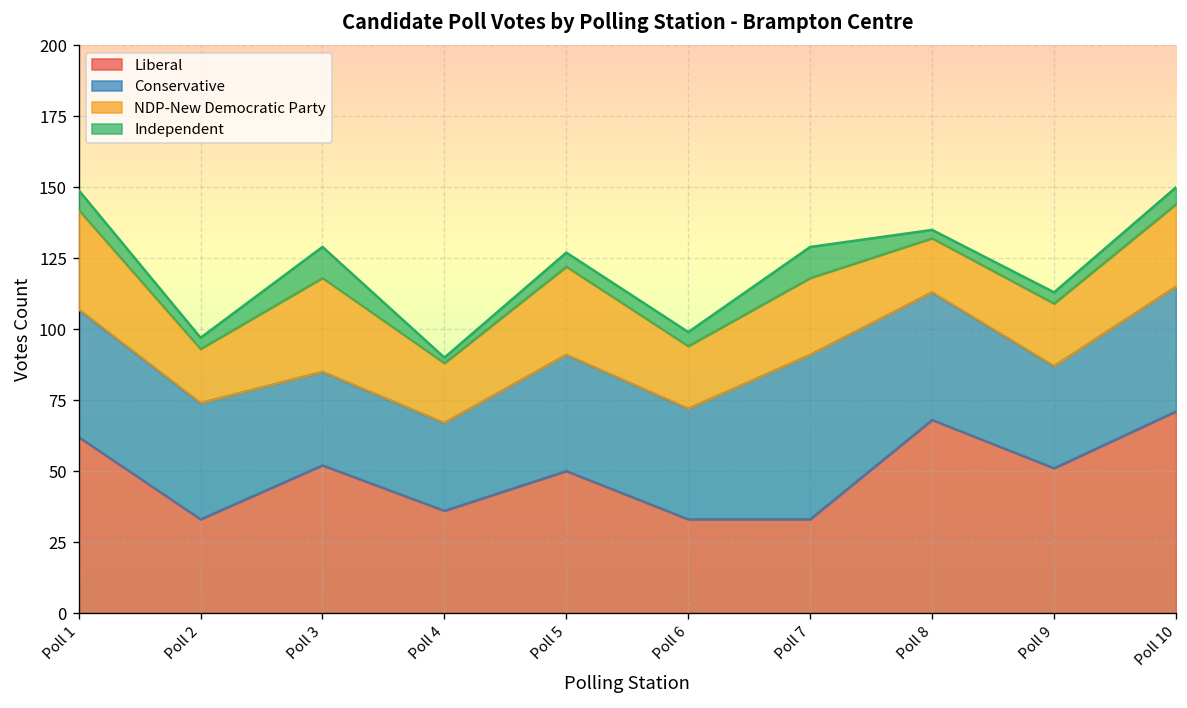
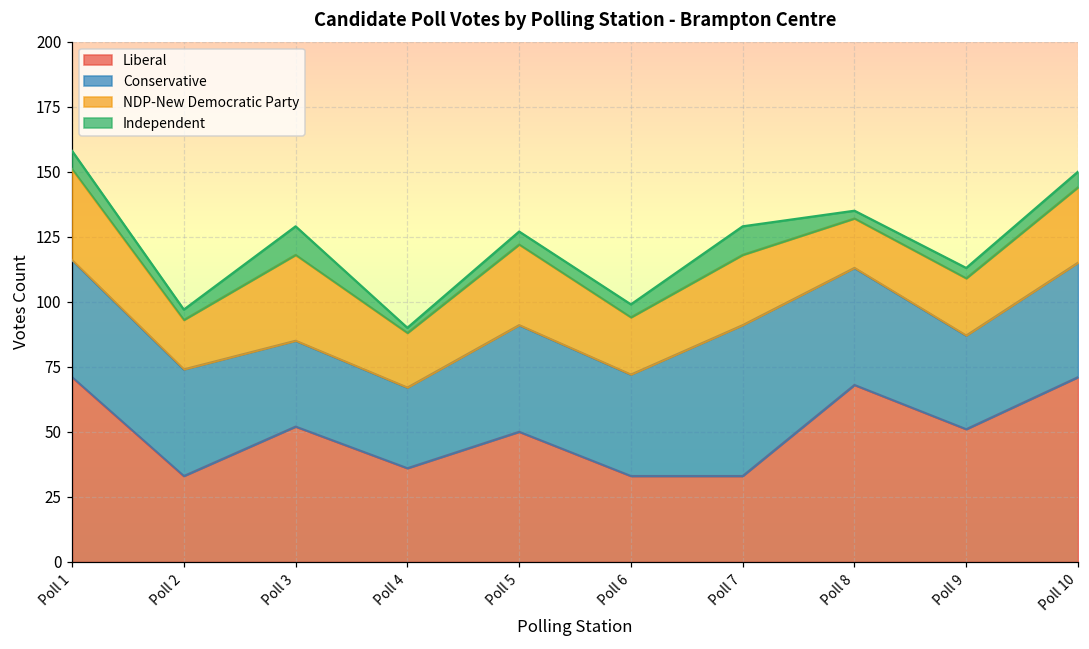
Liberal, Poll 1: 62 -> 71
